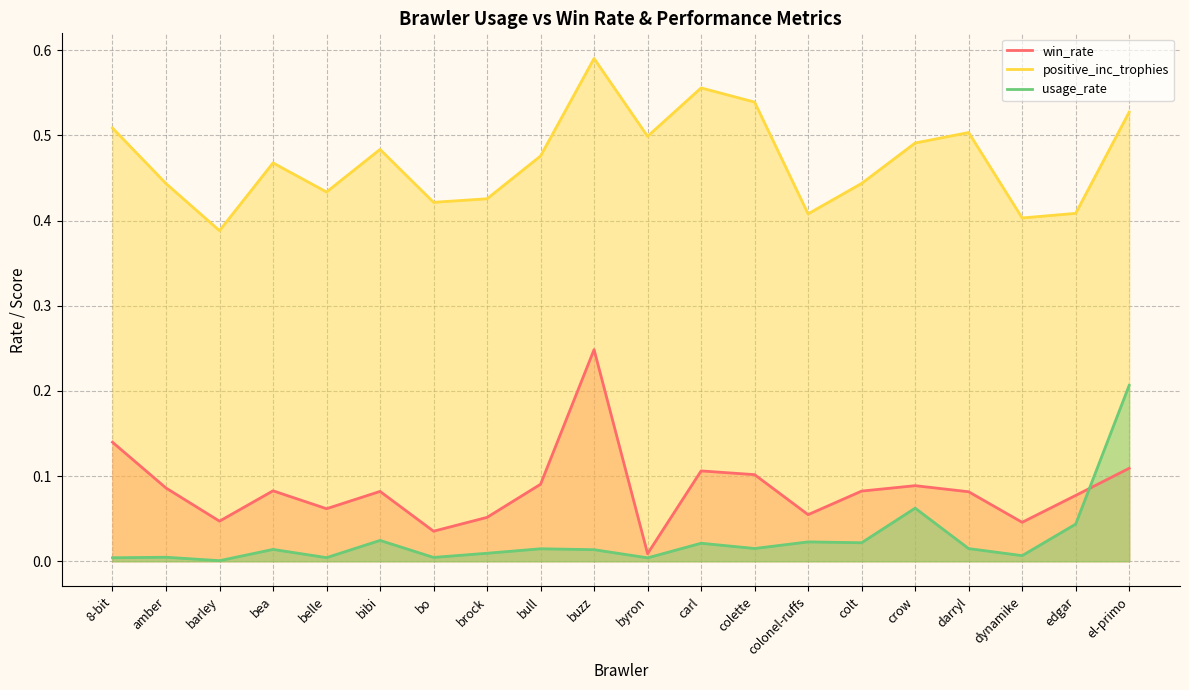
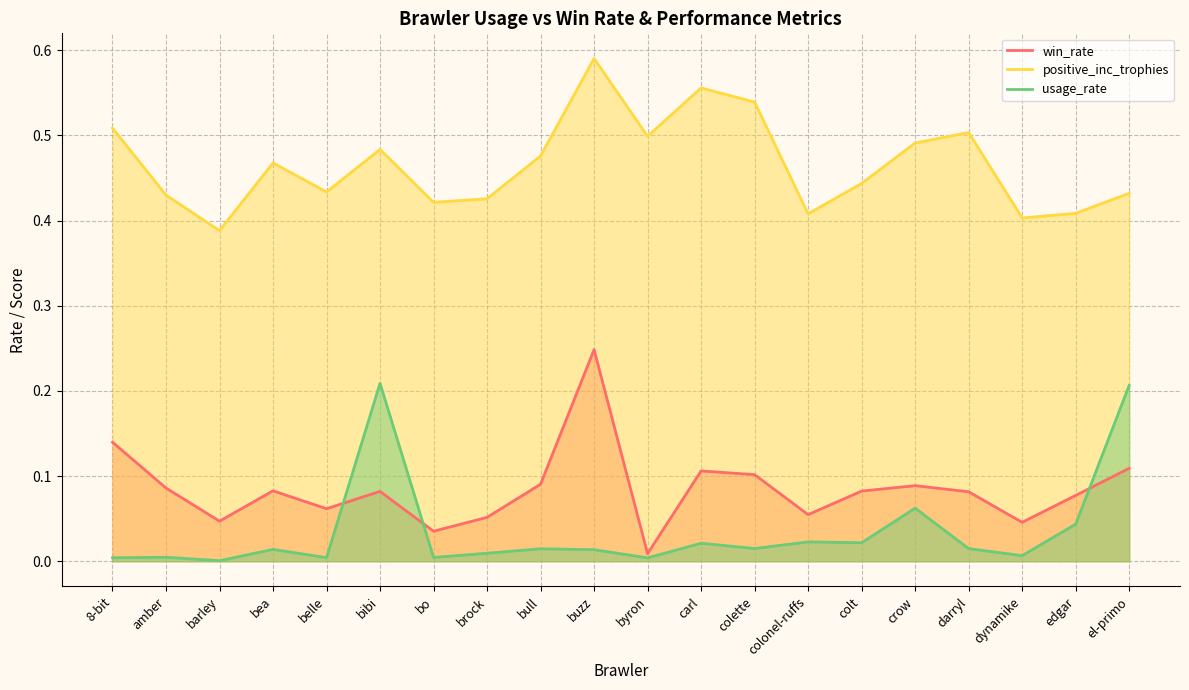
positive_inc_trophies, amber: 0.44 -> 0.43
usage_rate, bibi: 0.02 -> 0.21
positive_inc_trophies, el-primo: 0.53 -> 0.43
